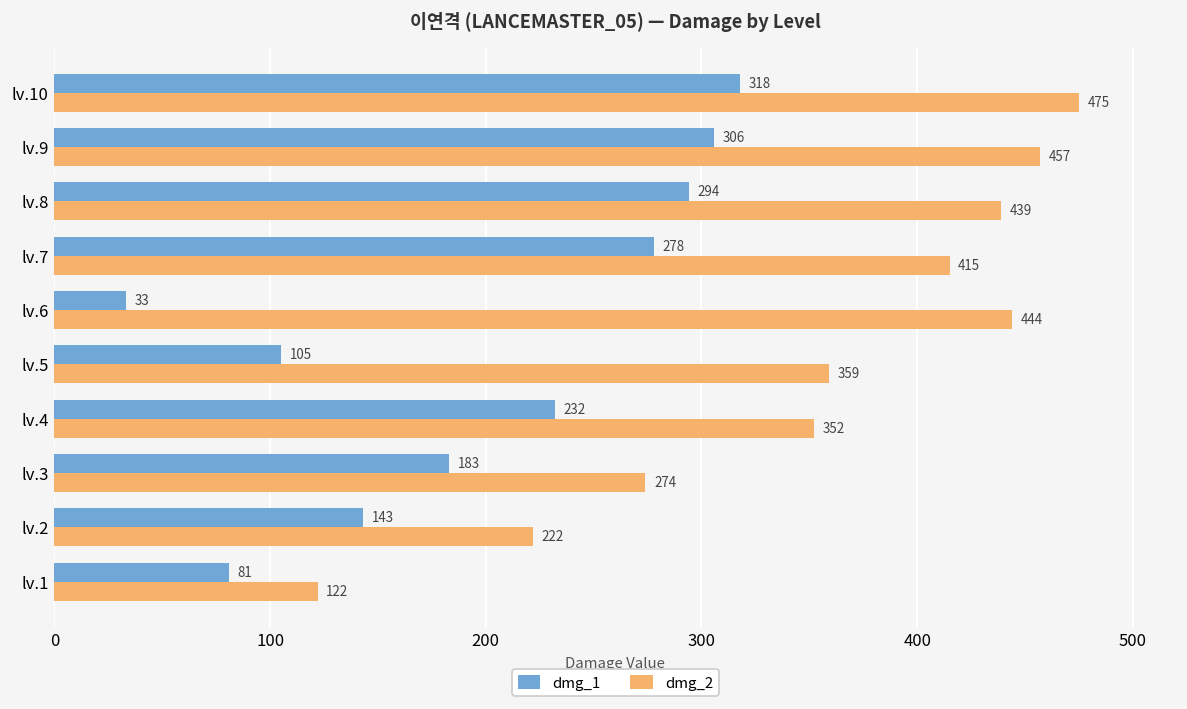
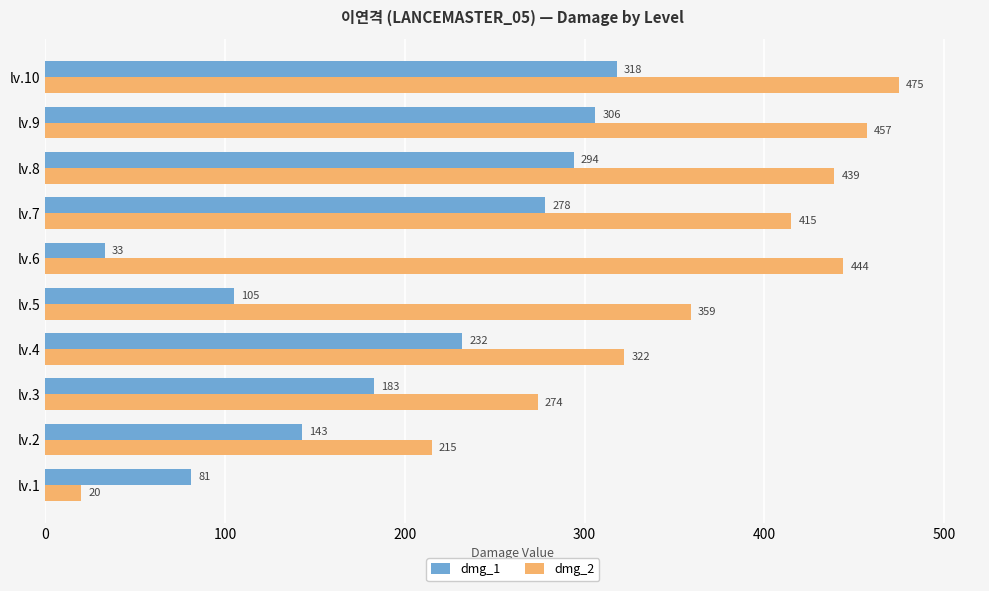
dmg_2, lv.4: 352 -> 322
dmg_2, lv.2: 222 -> 215
dmg_2, lv.1: 122 -> 20
